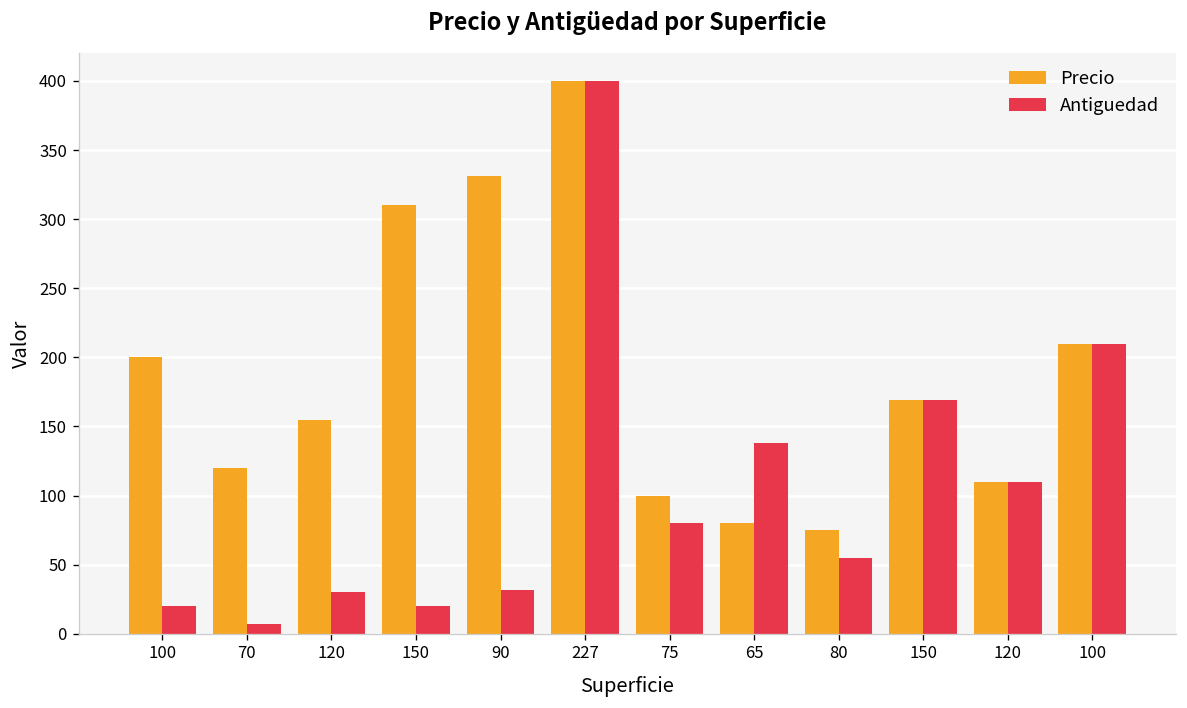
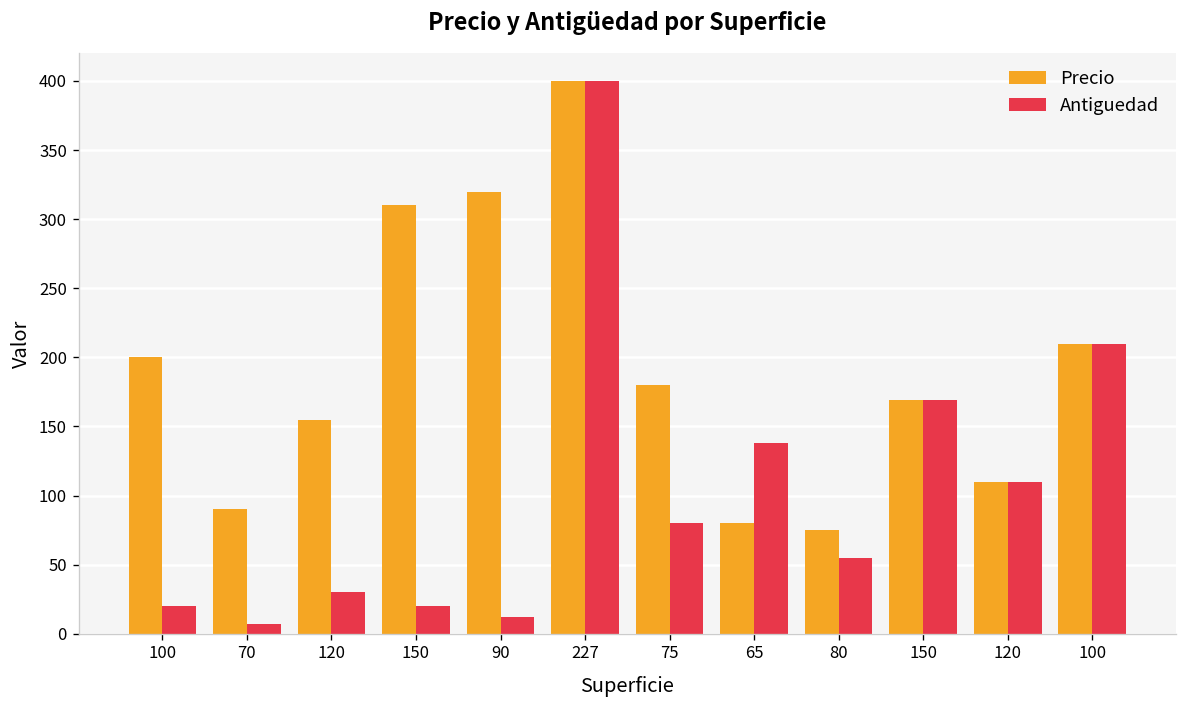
Precio, 70: 120 -> 90
Precio, 90: 331 -> 320
Antiguedad, 90: 32 -> 12
Precio, 75: 100 -> 180
